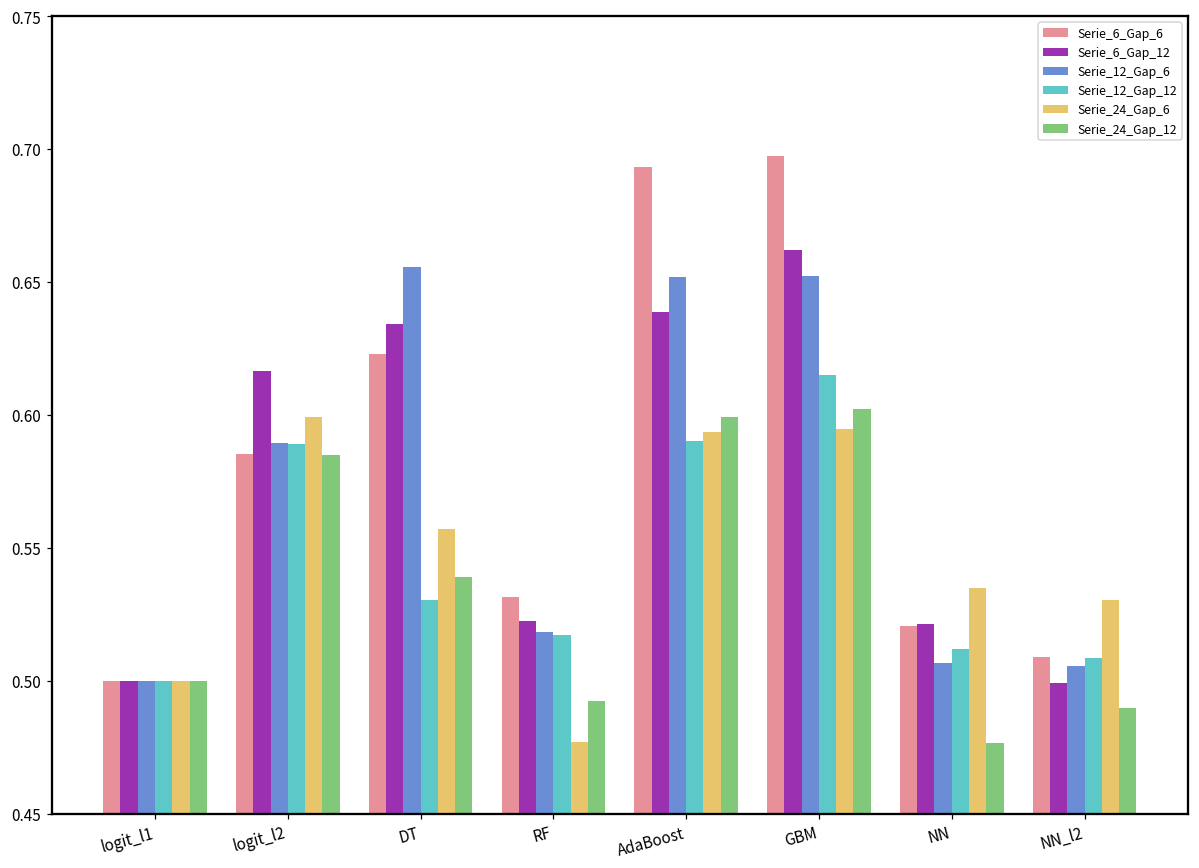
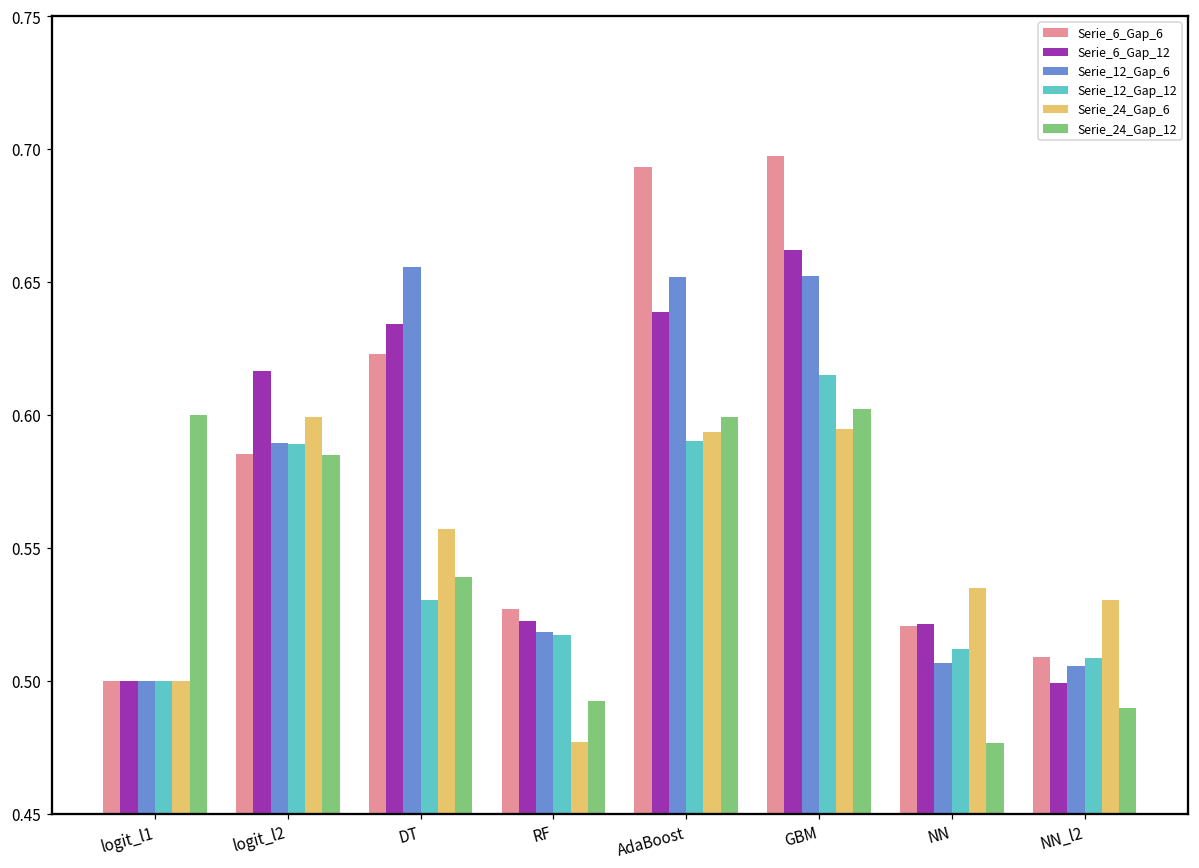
Serie_24_Gap_12, logit_l1: 0.5 -> 0.6
Serie_6_Gap_6, RF: 0.532 -> 0.527
